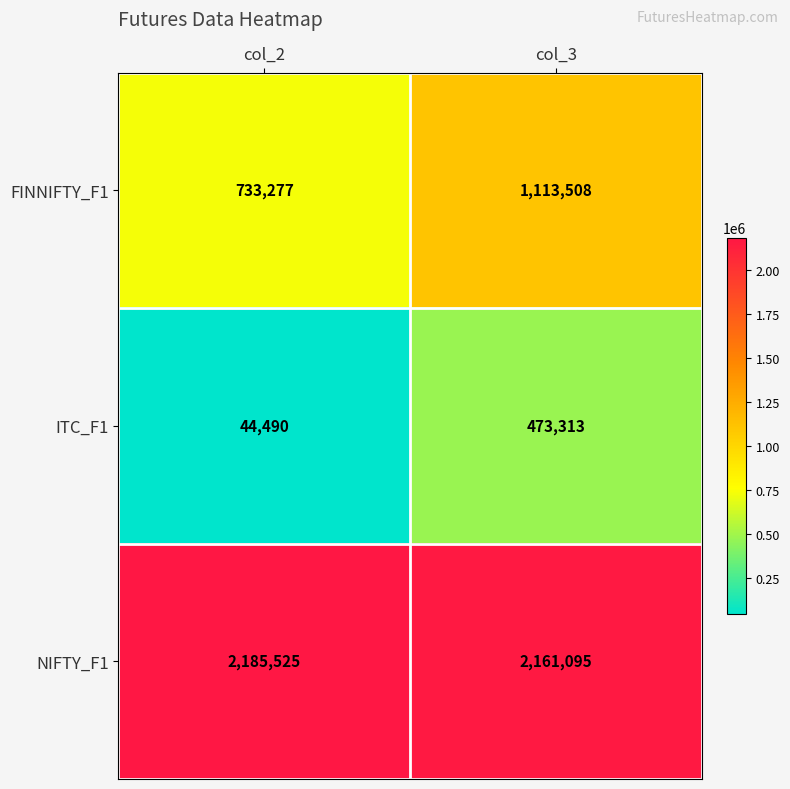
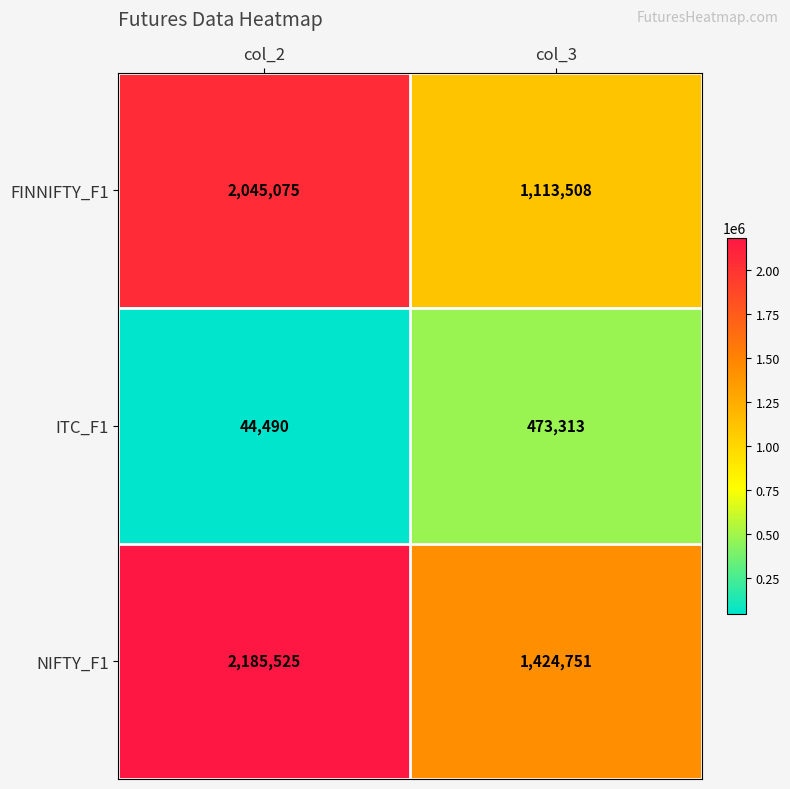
FINNIFTY_F1, col_2: 733,277 -> 2,045,075
NIFTY_F1, col_3: 2,161,095 -> 1,424,751
